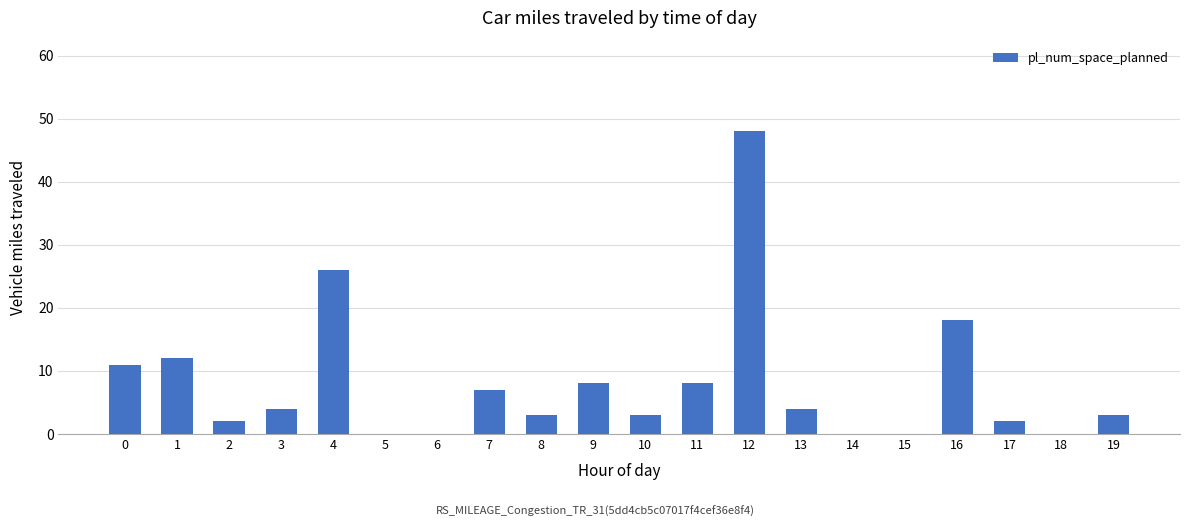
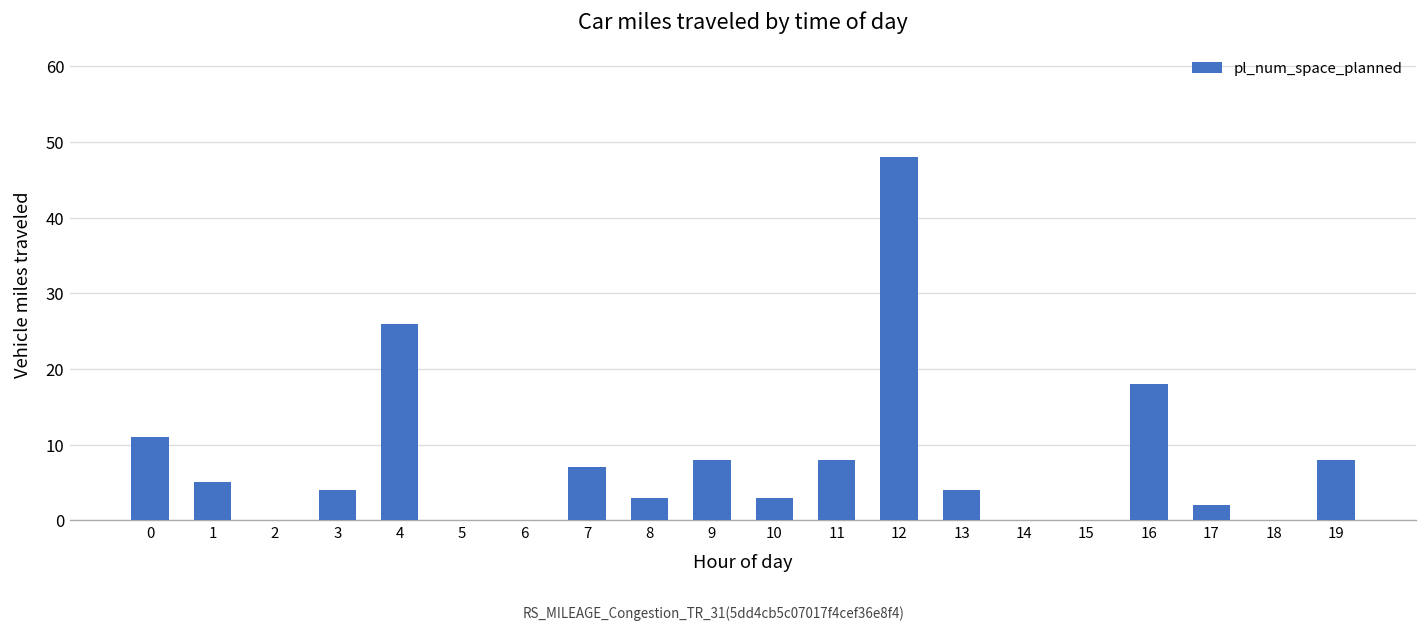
1: 12 -> 5
2: 2 -> 0
19: 3 -> 8
